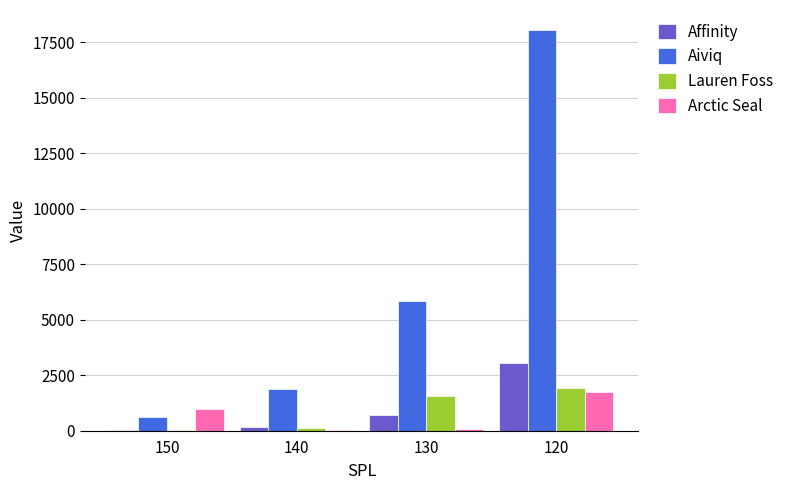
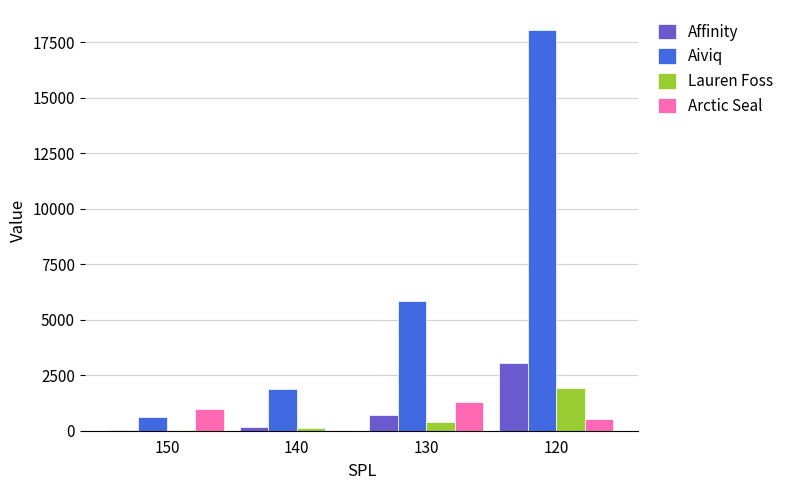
Lauren Foss, 130: 1600 -> 400
Arctic Seal, 130: 100 -> 1300
Arctic Seal, 120: 1700 -> 500
